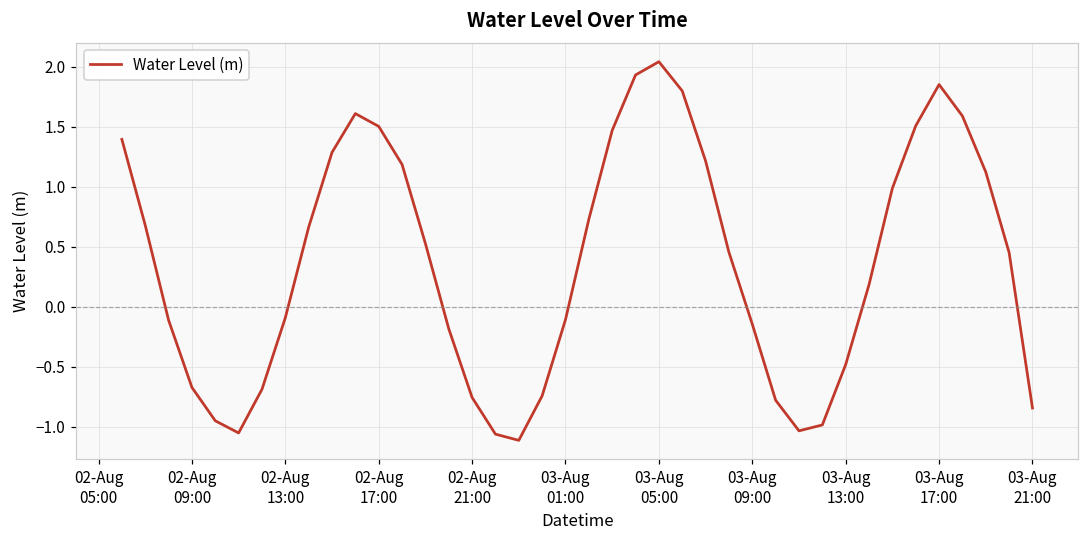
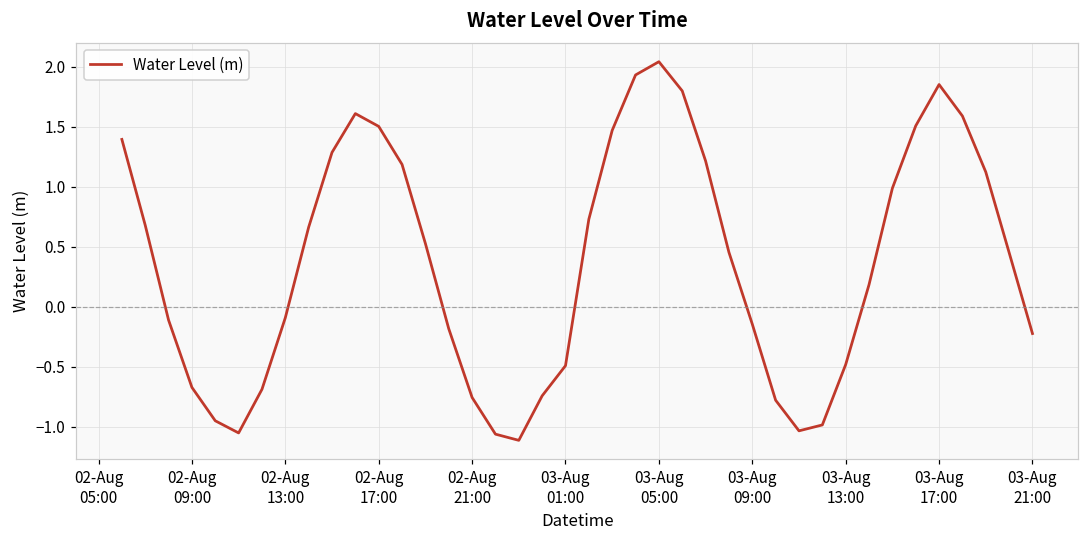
03-Aug 01:00: -0.11 -> -0.49
03-Aug 21:00: -0.84 -> -0.22
